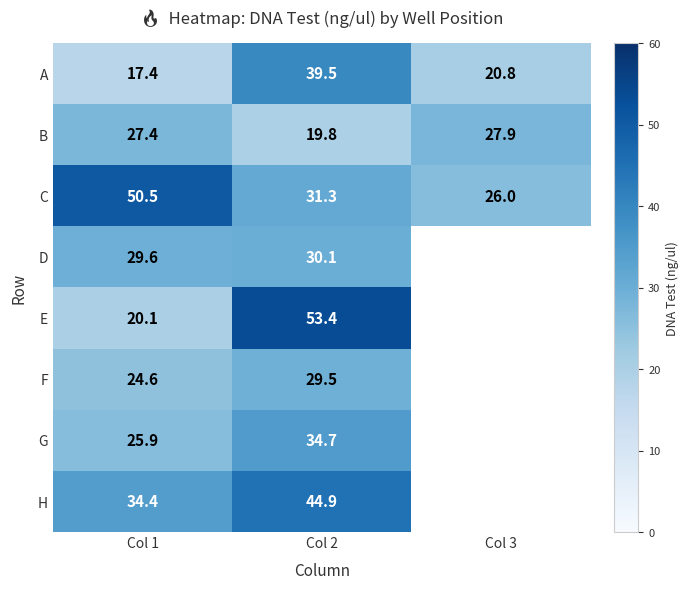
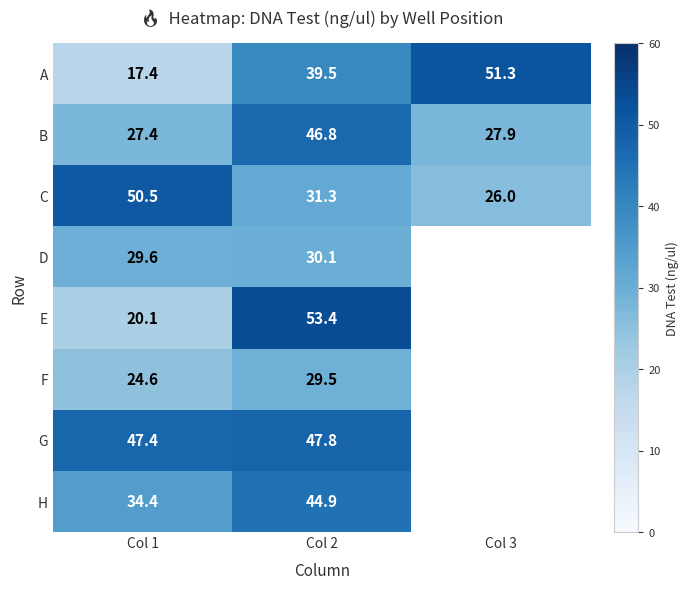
A, Col 3: 20.8 -> 51.3
B, Col 2: 19.8 -> 46.8
G, Col 1: 25.9 -> 47.4
G, Col 2: 34.7 -> 47.8
